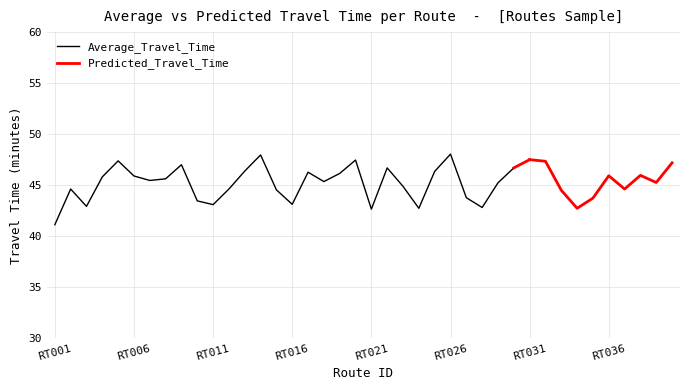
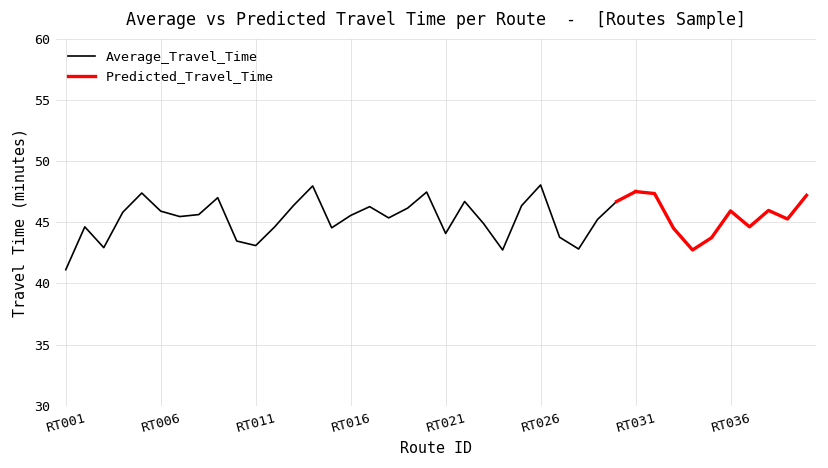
Average_Travel_Time, RT016: 43.1 -> 45.6
Average_Travel_Time, RT021: 42.7 -> 44.1
